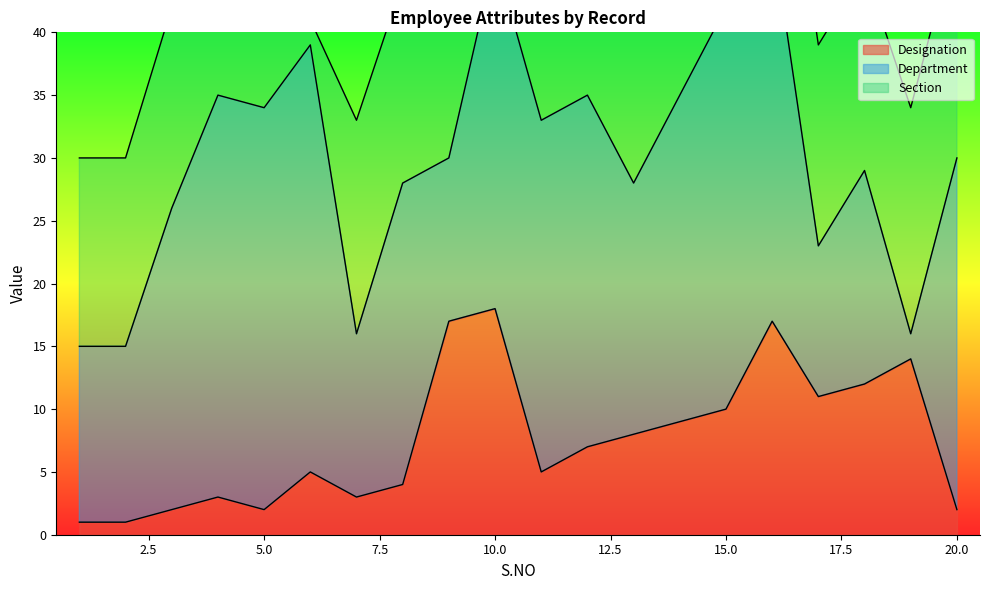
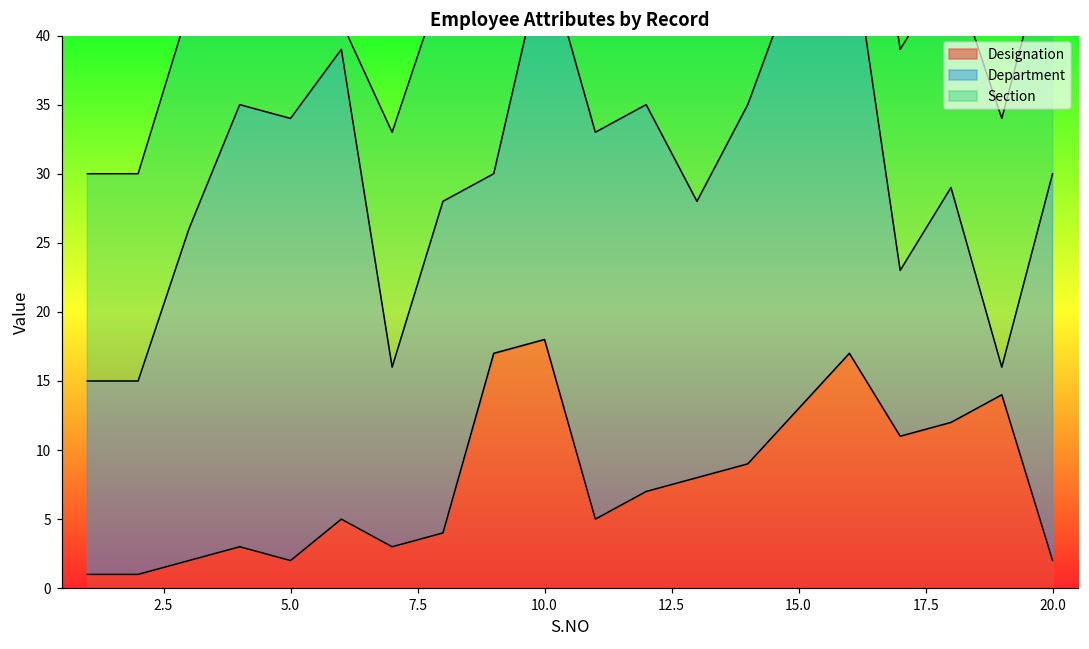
Designation, 15.0: 10 -> 13
